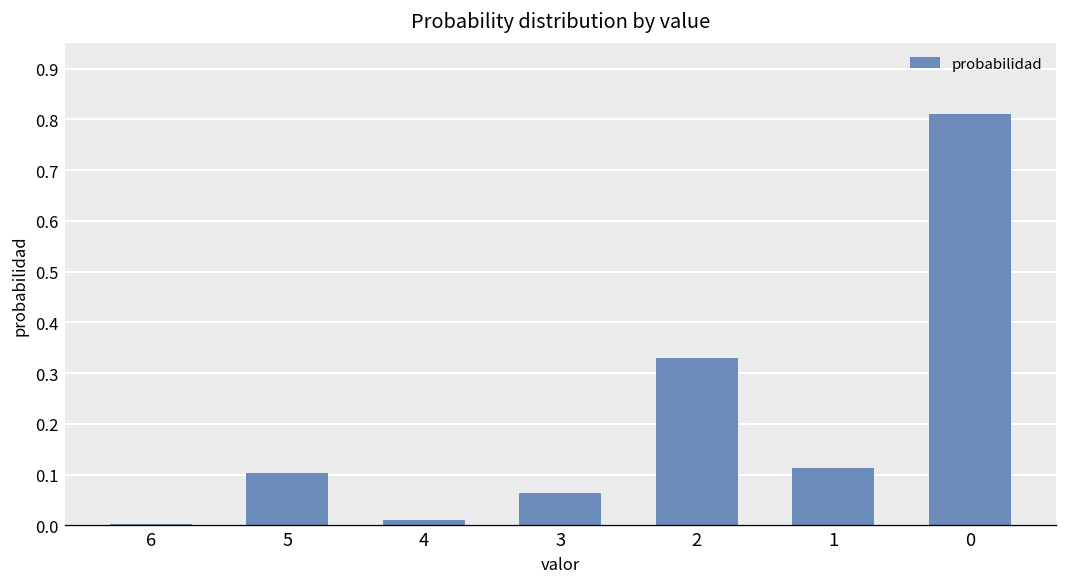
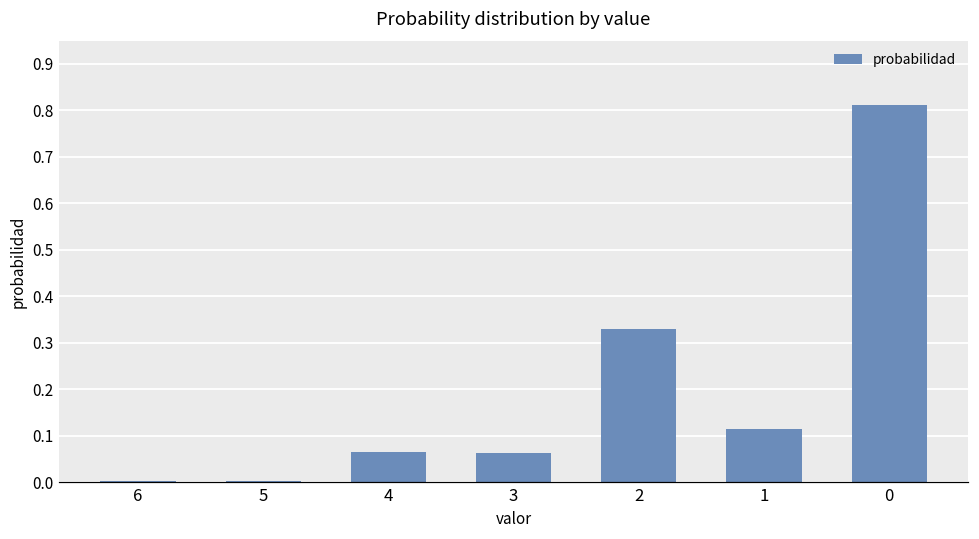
5: 0.10 -> 0.00
4: 0.01 -> 0.07
